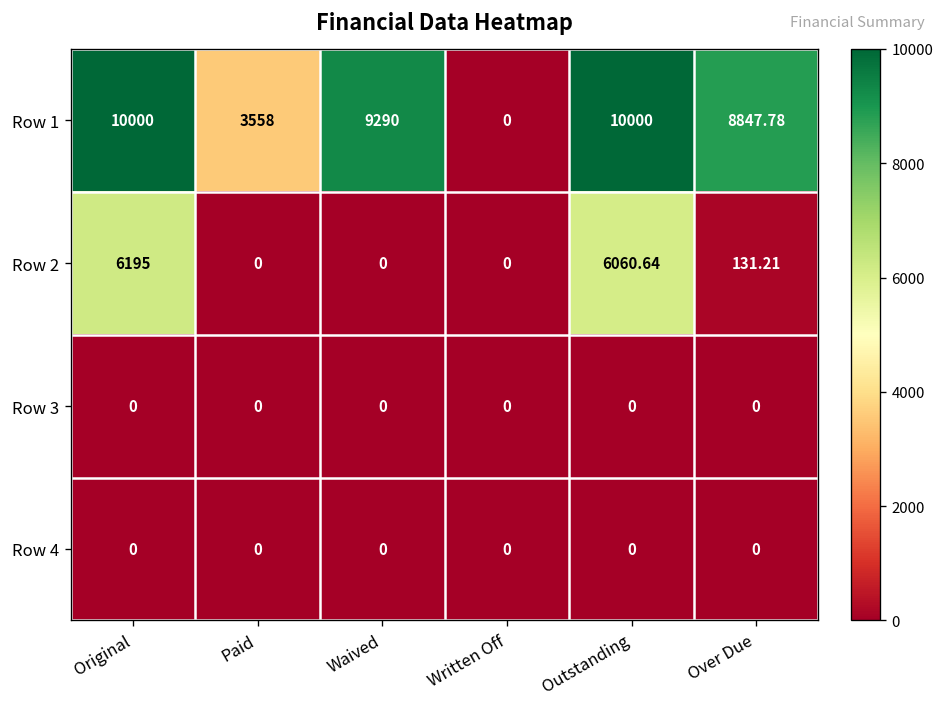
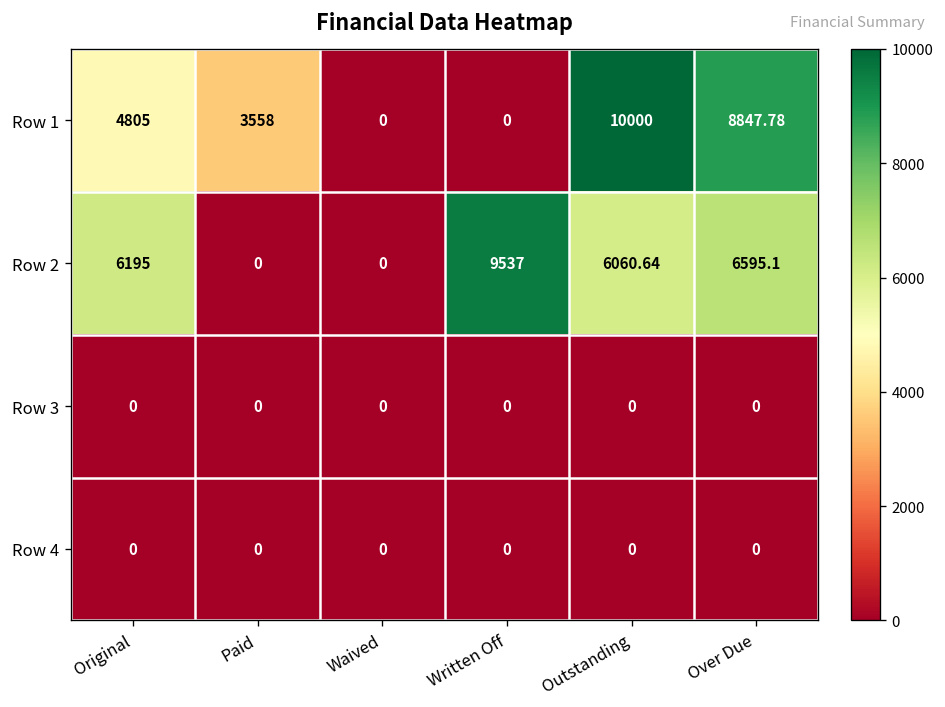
Row 1, Original: 10000 -> 4805
Row 1, Waived: 9290 -> 0
Row 2, Written Off: 0 -> 9537
Row 2, Over Due: 131.21 -> 6595.1
